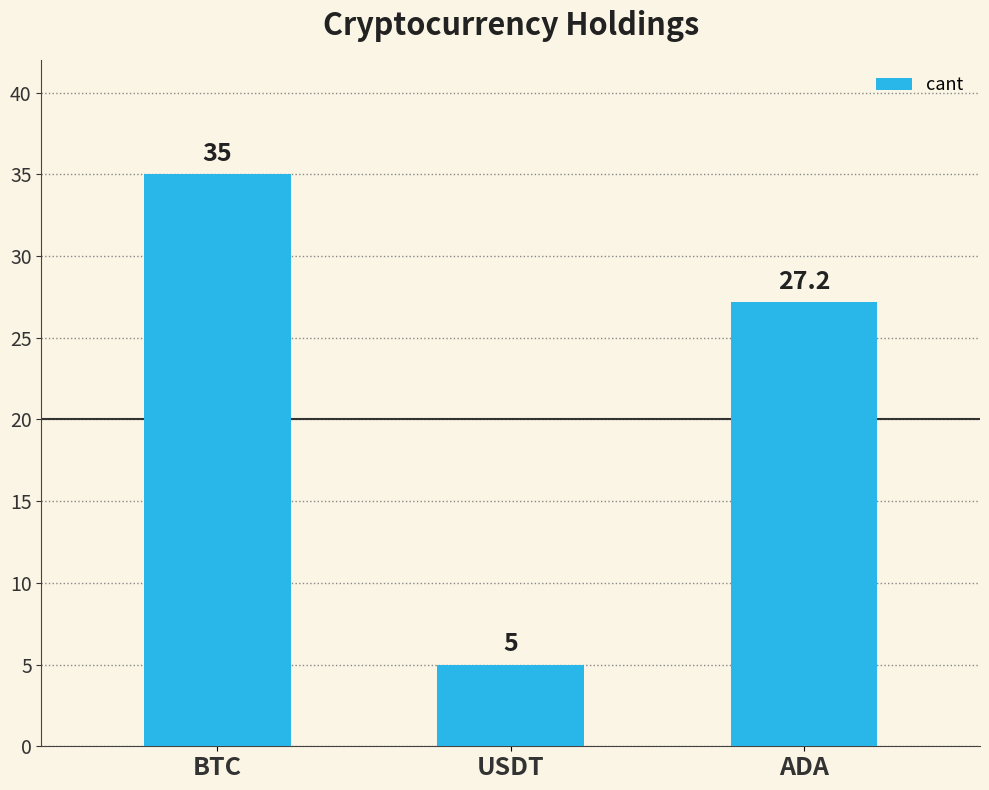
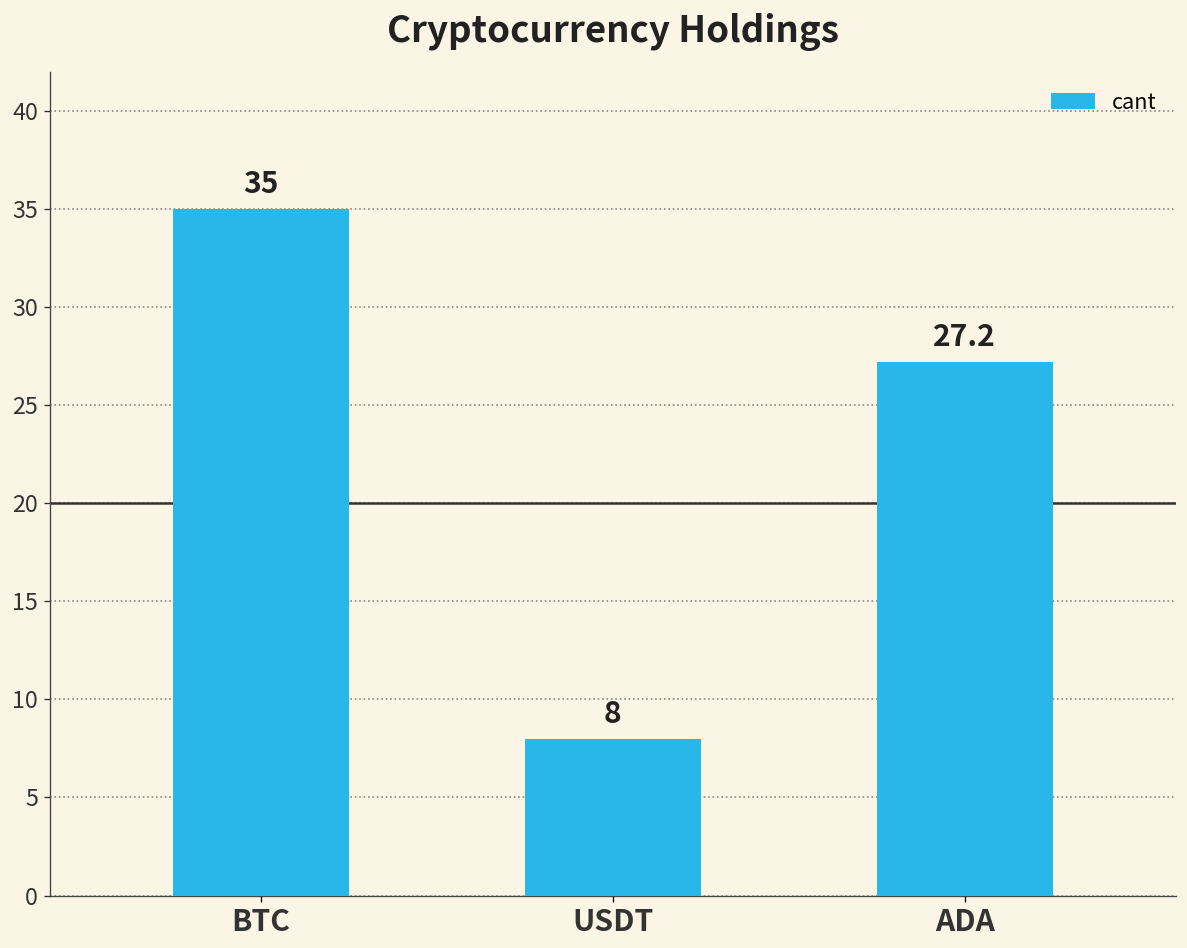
USDT: 5 -> 8
